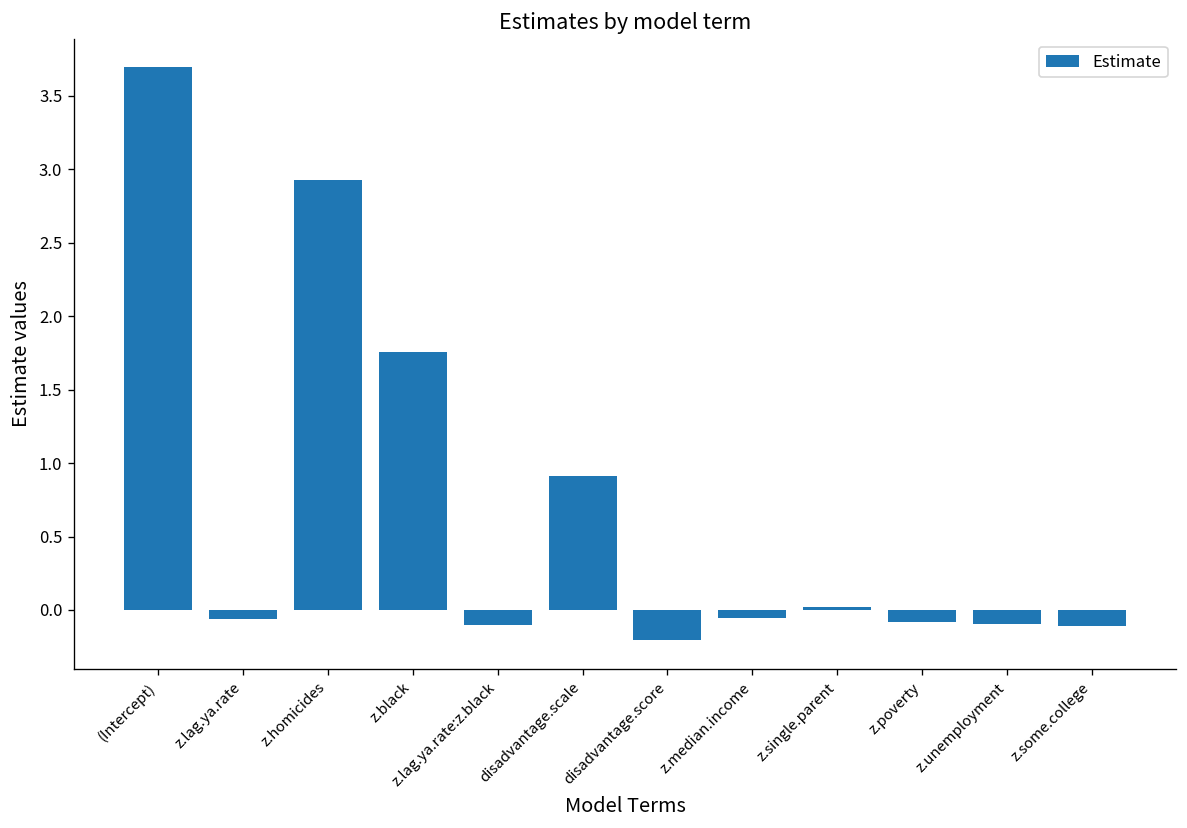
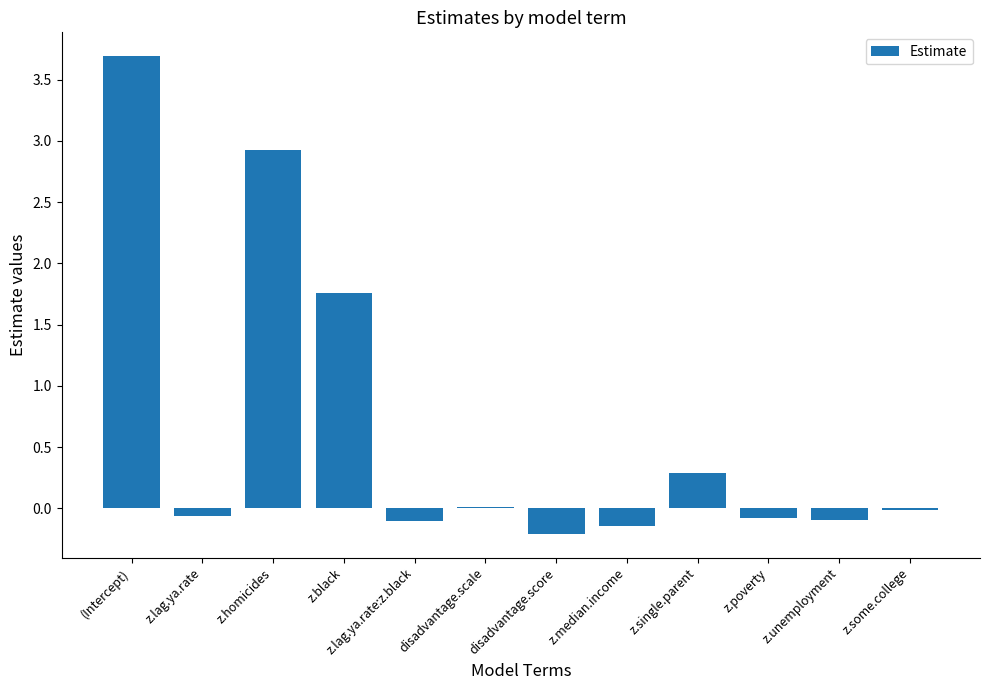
disadvantage.scale: 0.91 -> 0.01
z.median.income: -0.06 -> -0.14
z.single.parent: 0.02 -> 0.29
z.some.college: -0.11 -> -0.01
